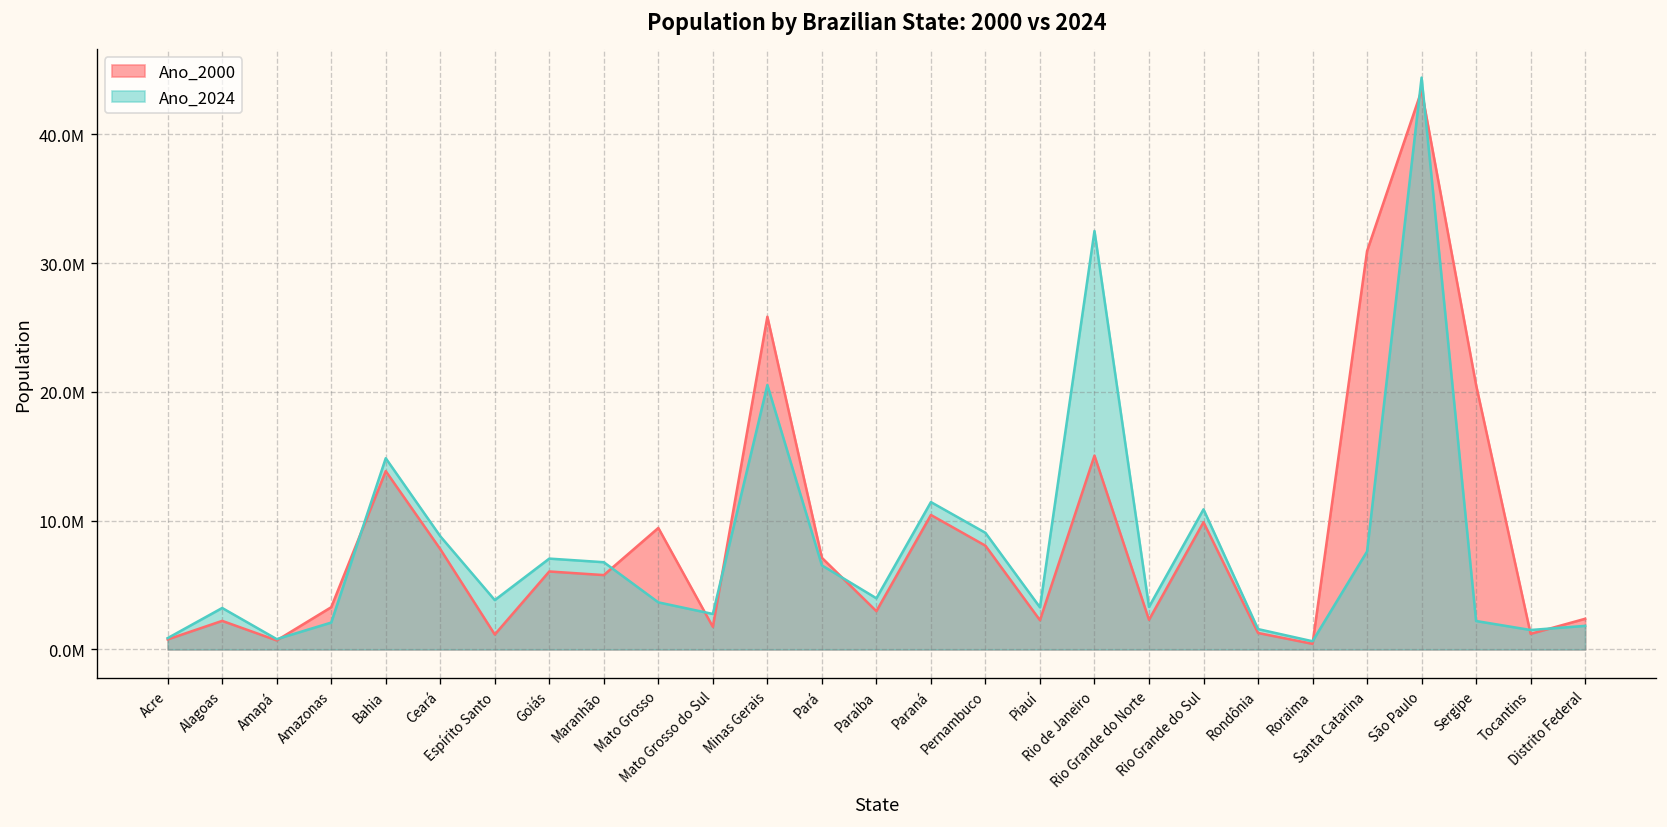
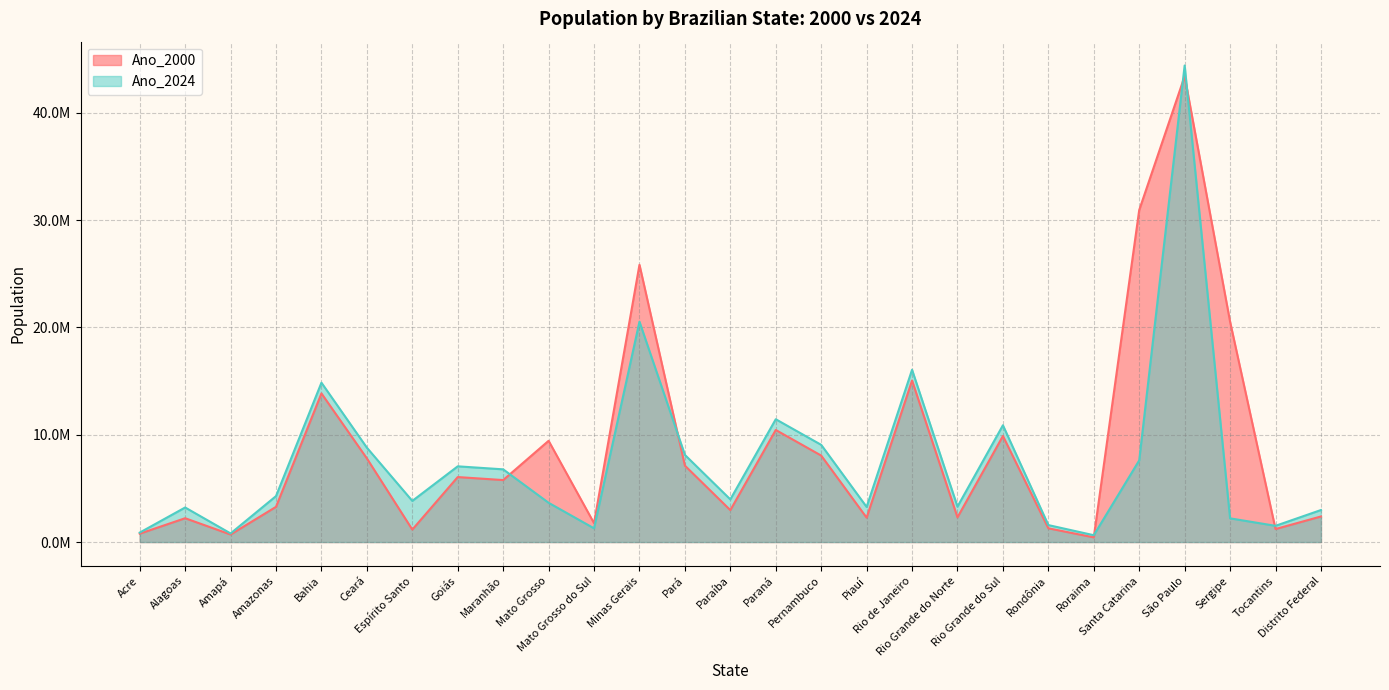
Ano_2024, Amazonas: 2100000 -> 4300000
Ano_2024, Mato Grosso do Sul: 2800000 -> 1300000
Ano_2024, Pará: 6500000 -> 8100000
Ano_2024, Rio de Janeiro: 32500000 -> 16100000
Ano_2024, Distrito Federal: 1800000 -> 3000000
